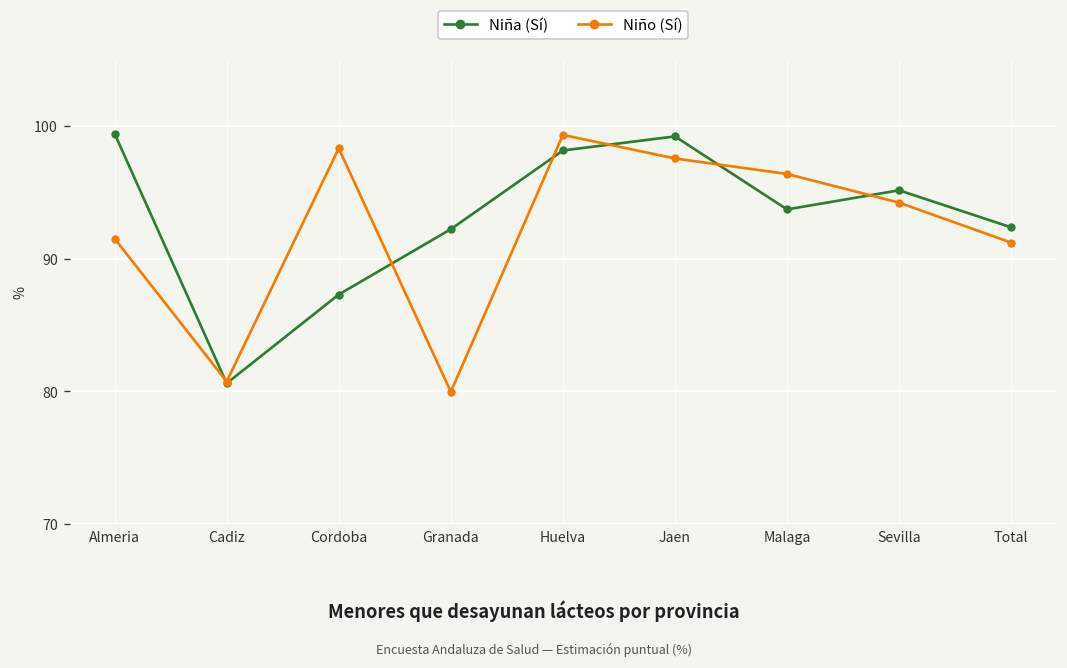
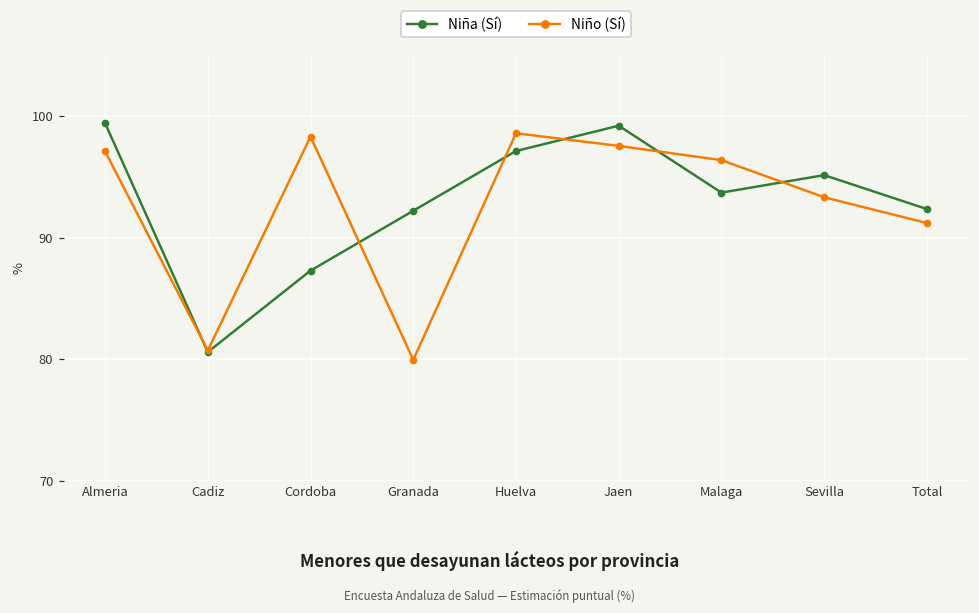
Niño (Sí), Almeria: 91.5 -> 97.1
Niña (Sí), Huelva: 98.1 -> 97.1
Niño (Sí), Huelva: 99.3 -> 98.6
Niño (Sí), Sevilla: 94.2 -> 93.3
